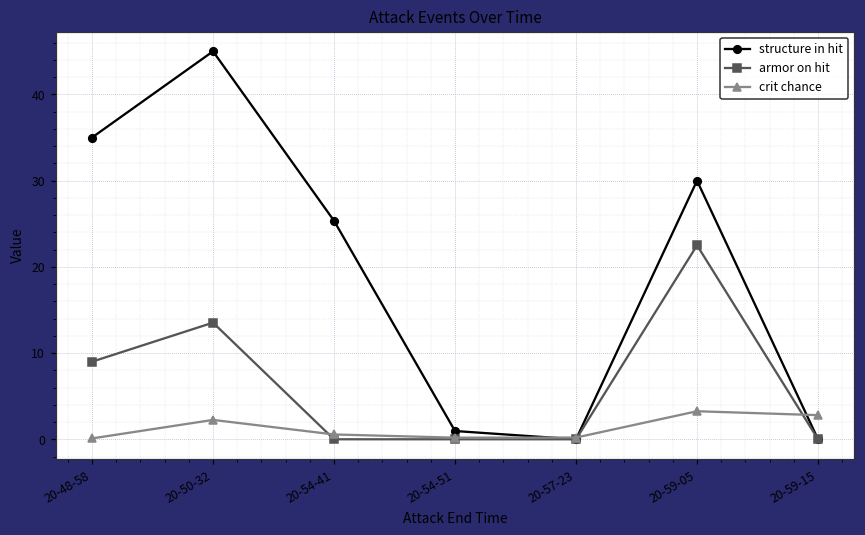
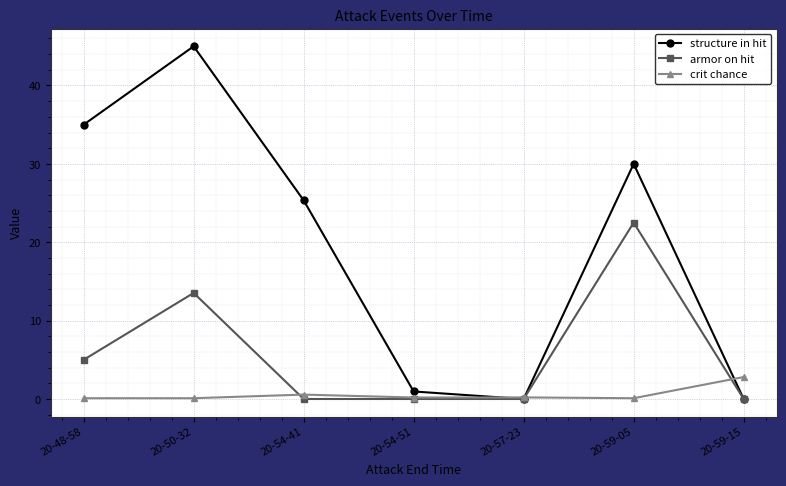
armor on hit, 20-48-58: 9 -> 5
crit chance, 20-50-32: 2 -> 0
crit chance, 20-59-05: 3 -> 0
